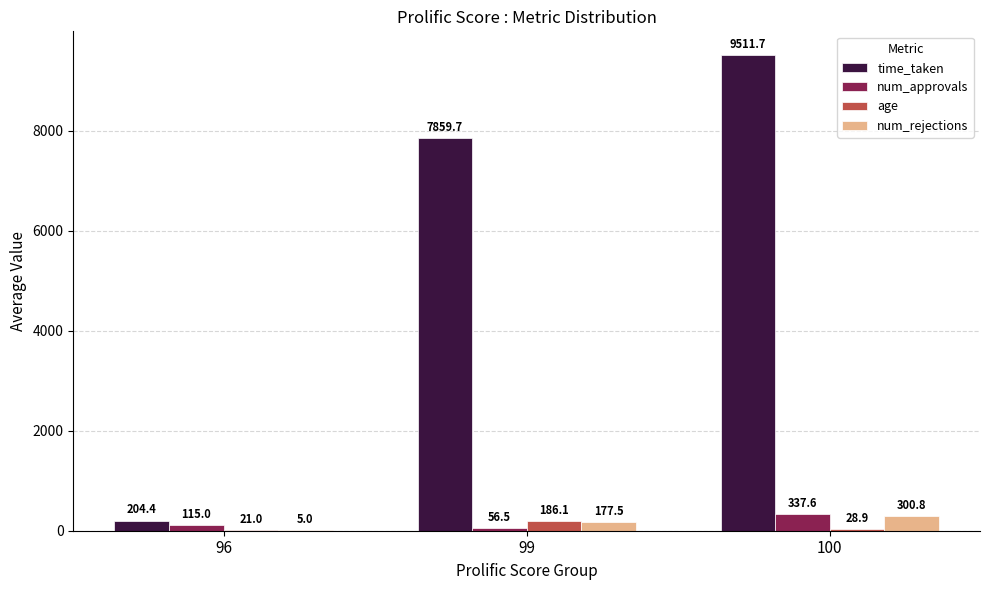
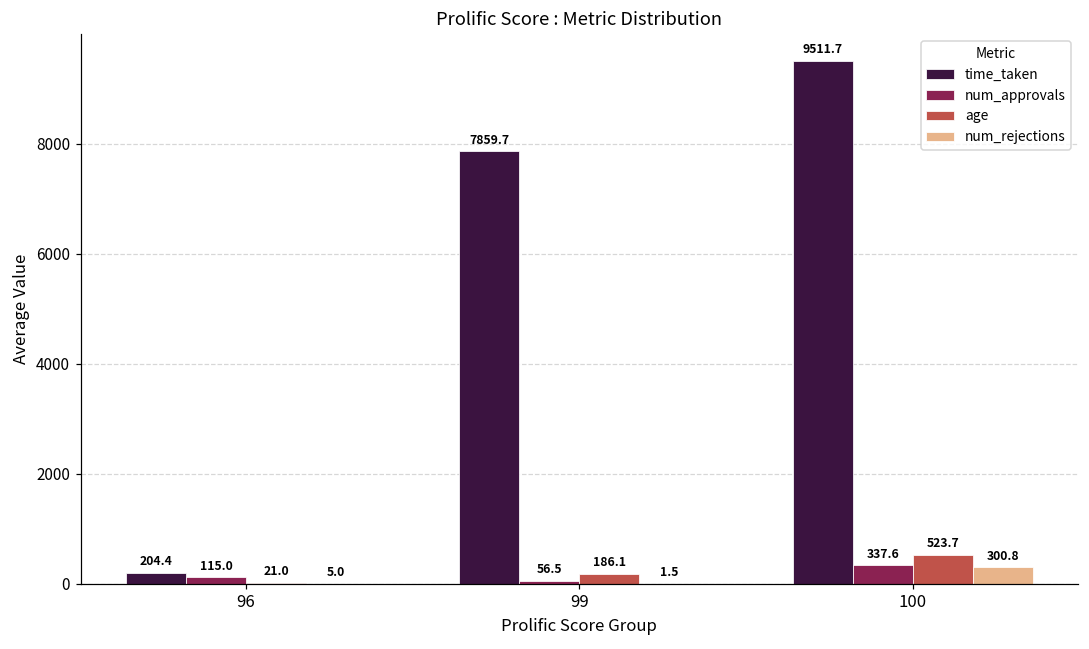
num_rejections, 99: 177.5 -> 1.5
age, 100: 28.9 -> 523.7
